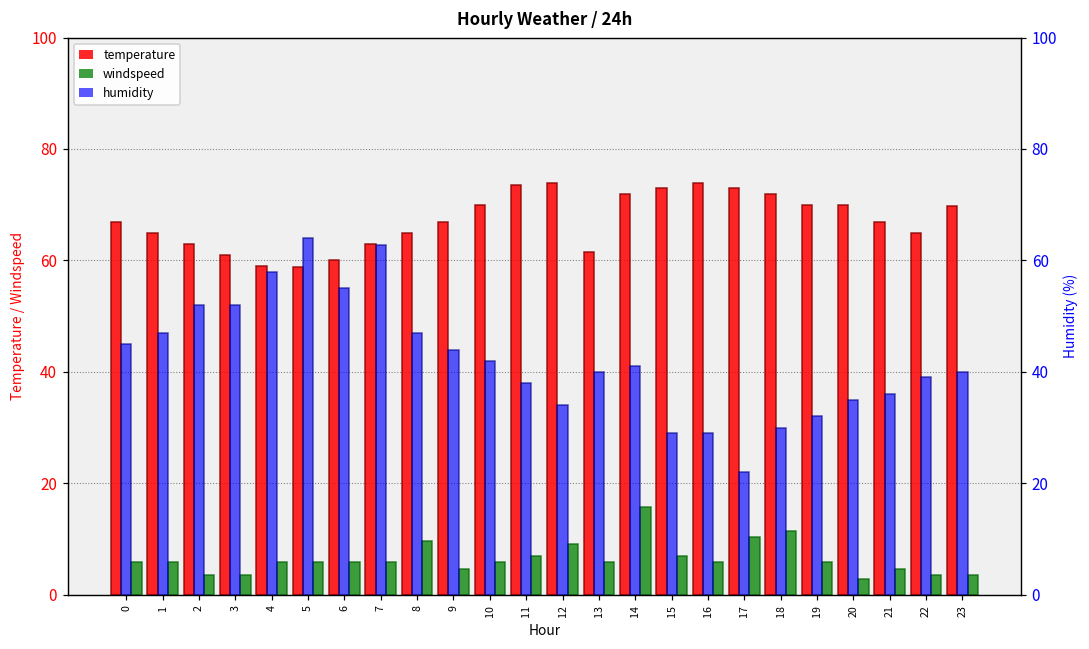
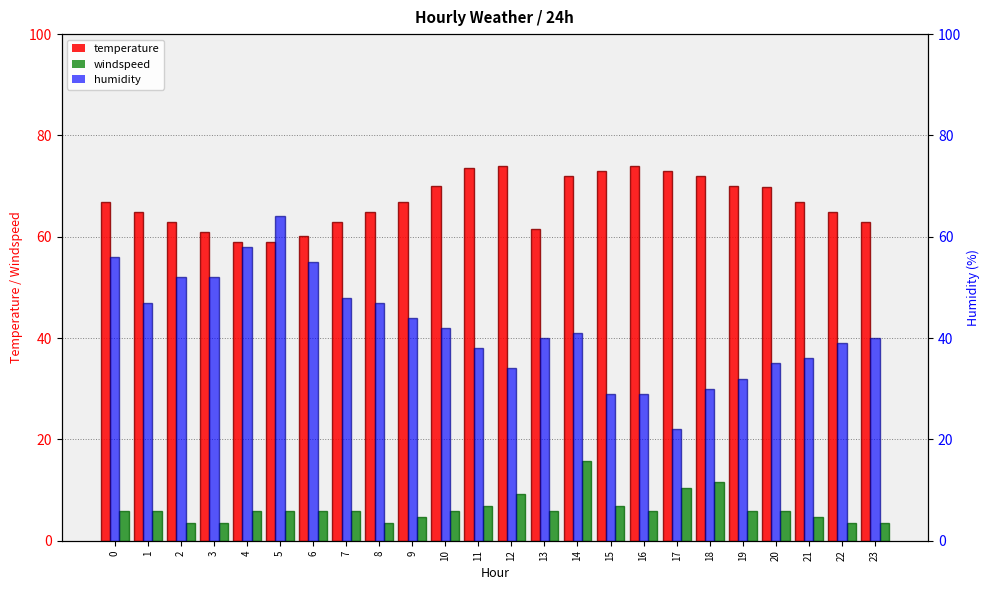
windspeed, 8: 10 -> 4
windspeed, 20: 3 -> 6
temperature, 23: 70 -> 63
humidity, 0: 45 -> 56
humidity, 7: 63 -> 48
